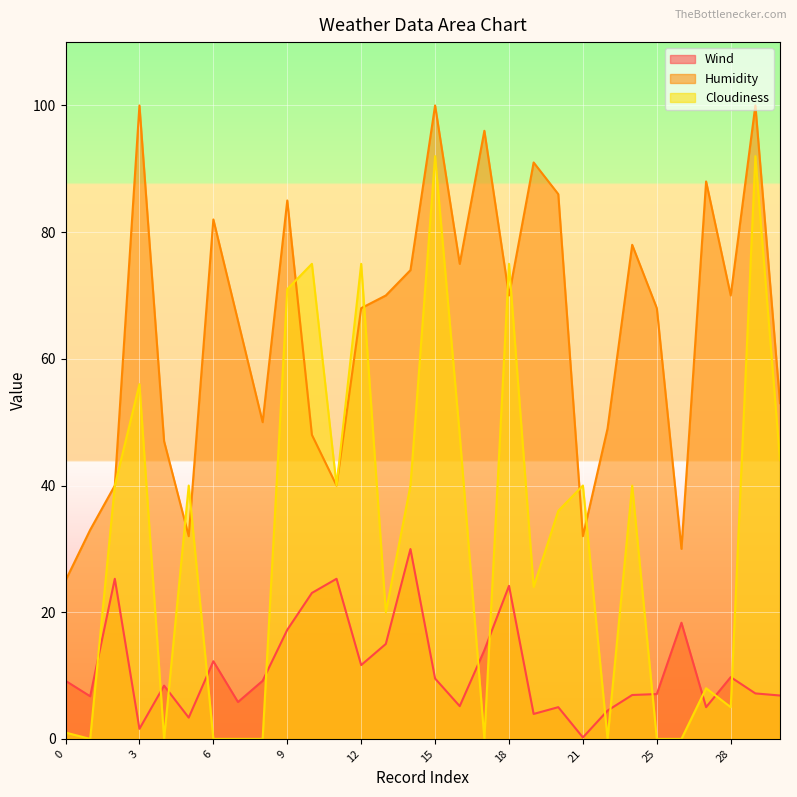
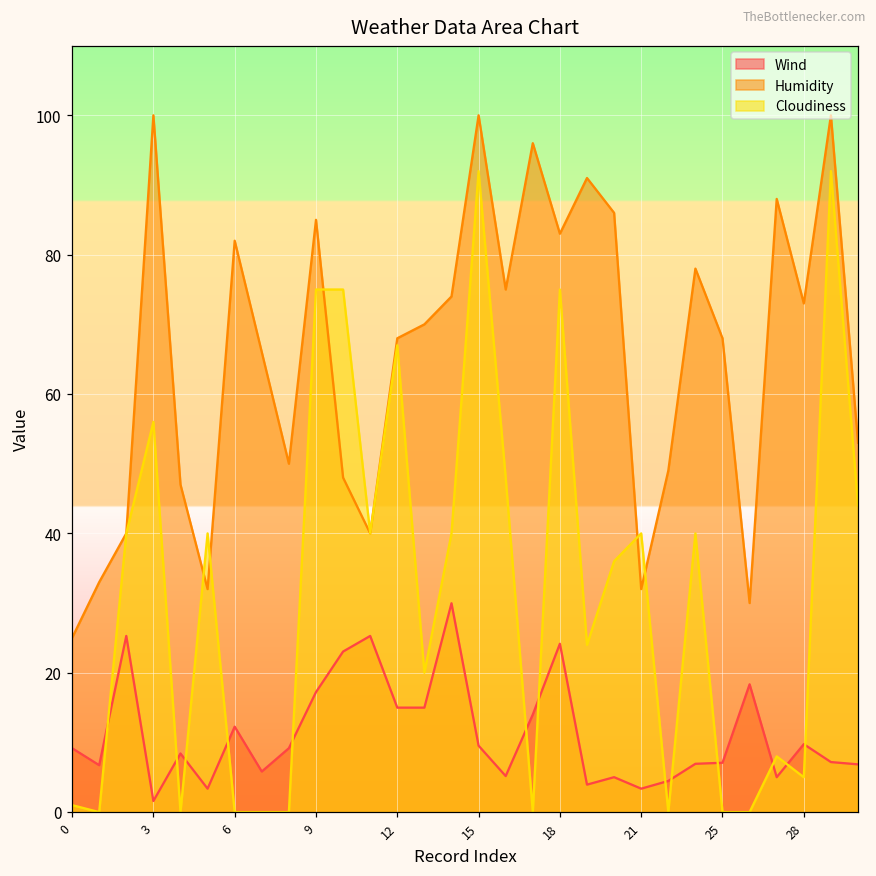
Cloudiness, 9: 71 -> 75
Wind, 12: 12 -> 15
Cloudiness, 12: 75 -> 67
Humidity, 18: 70 -> 83
Wind, 21: 0 -> 3
Humidity, 28: 70 -> 73
